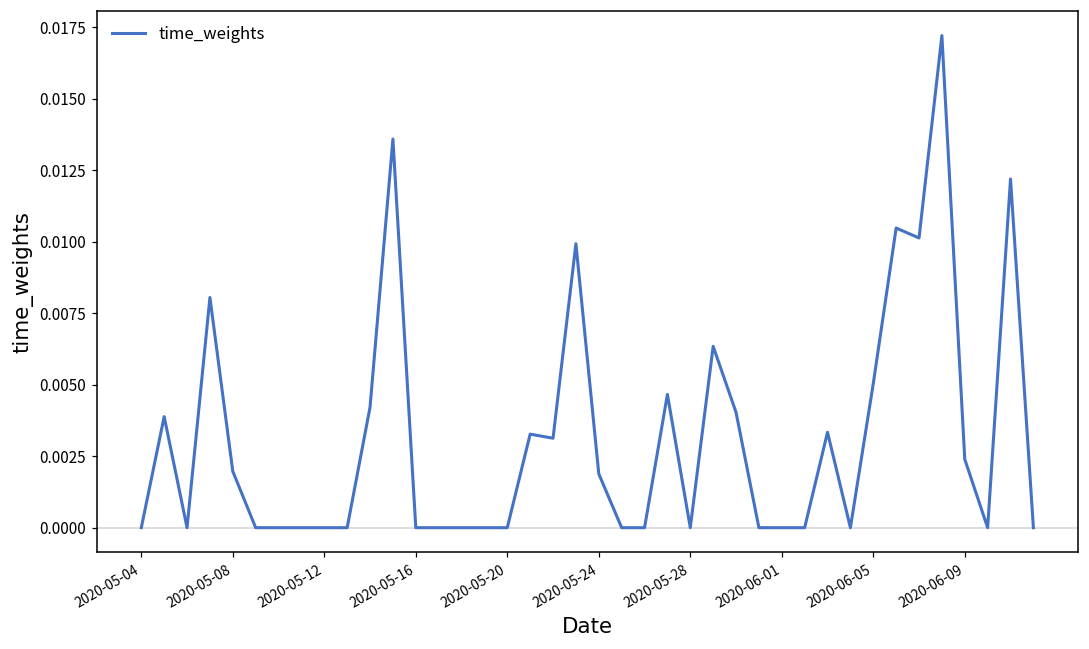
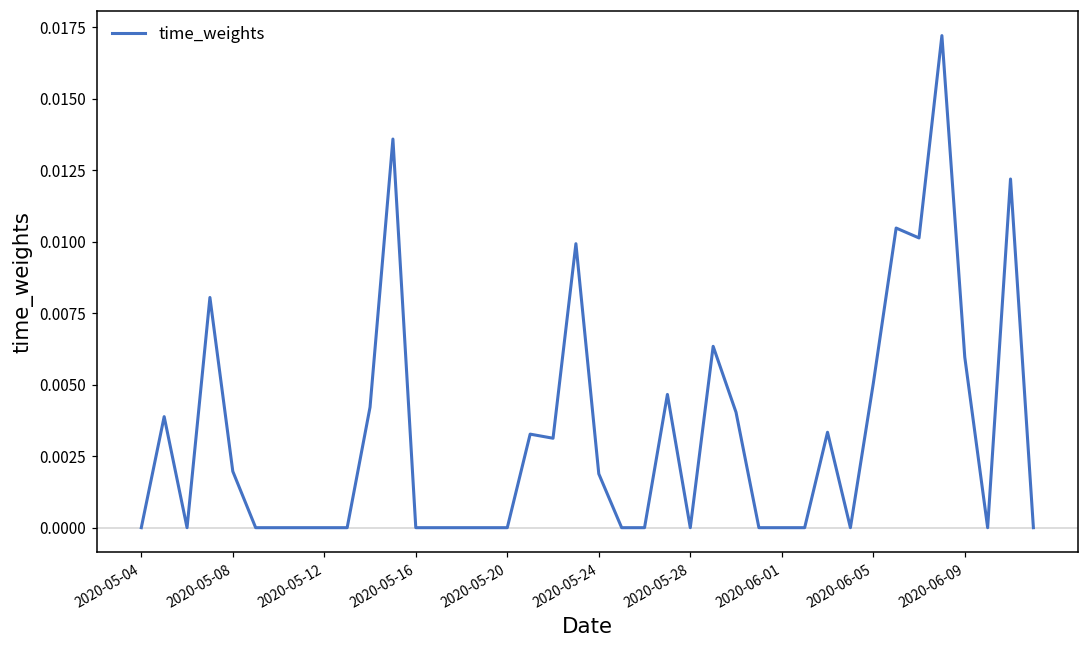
2020-06-09: 0.0024 -> 0.0060
